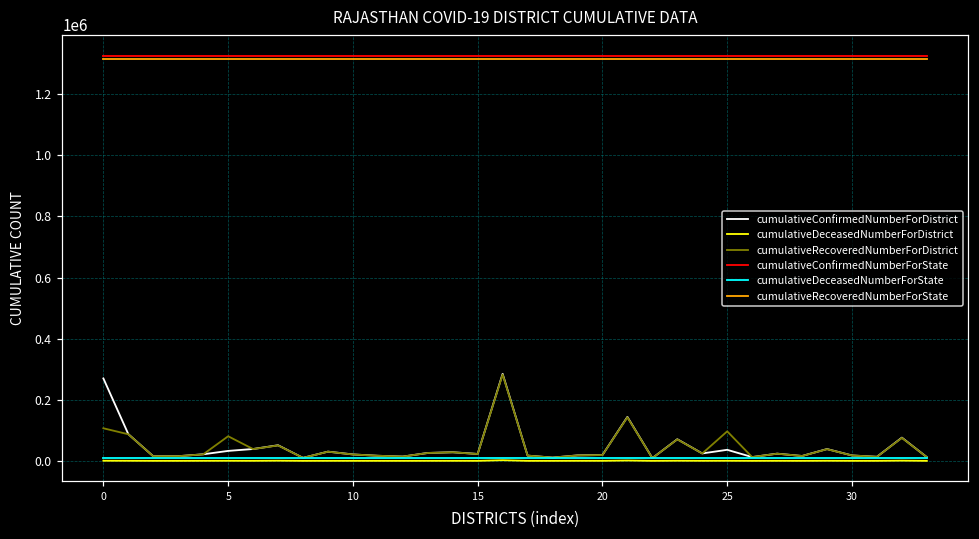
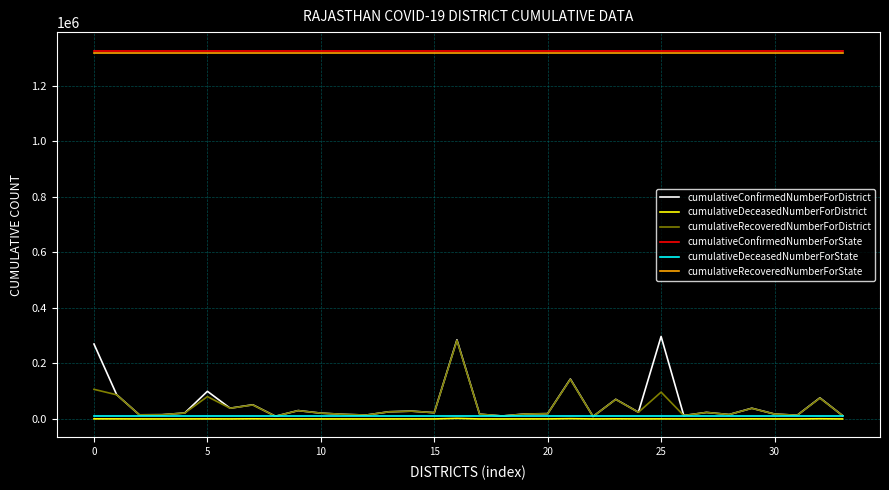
cumulativeConfirmedNumberForDistrict, 5: 30000 -> 100000
cumulativeConfirmedNumberForDistrict, 25: 40000 -> 300000
